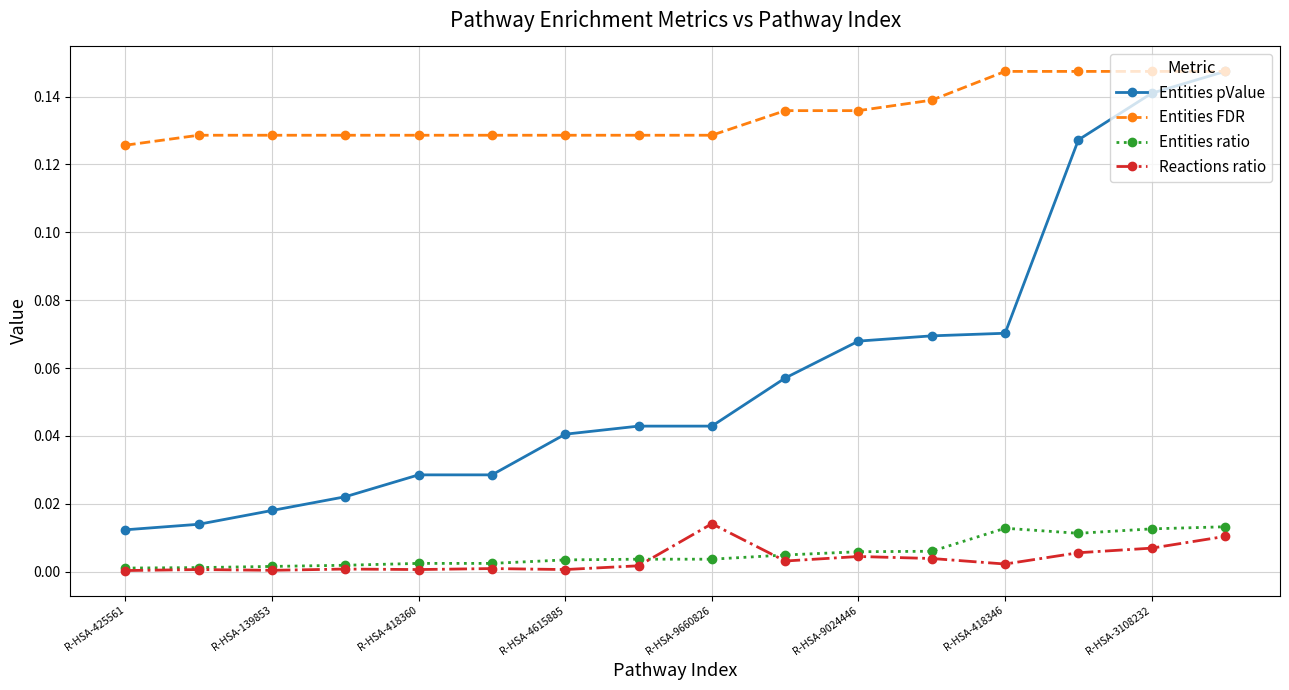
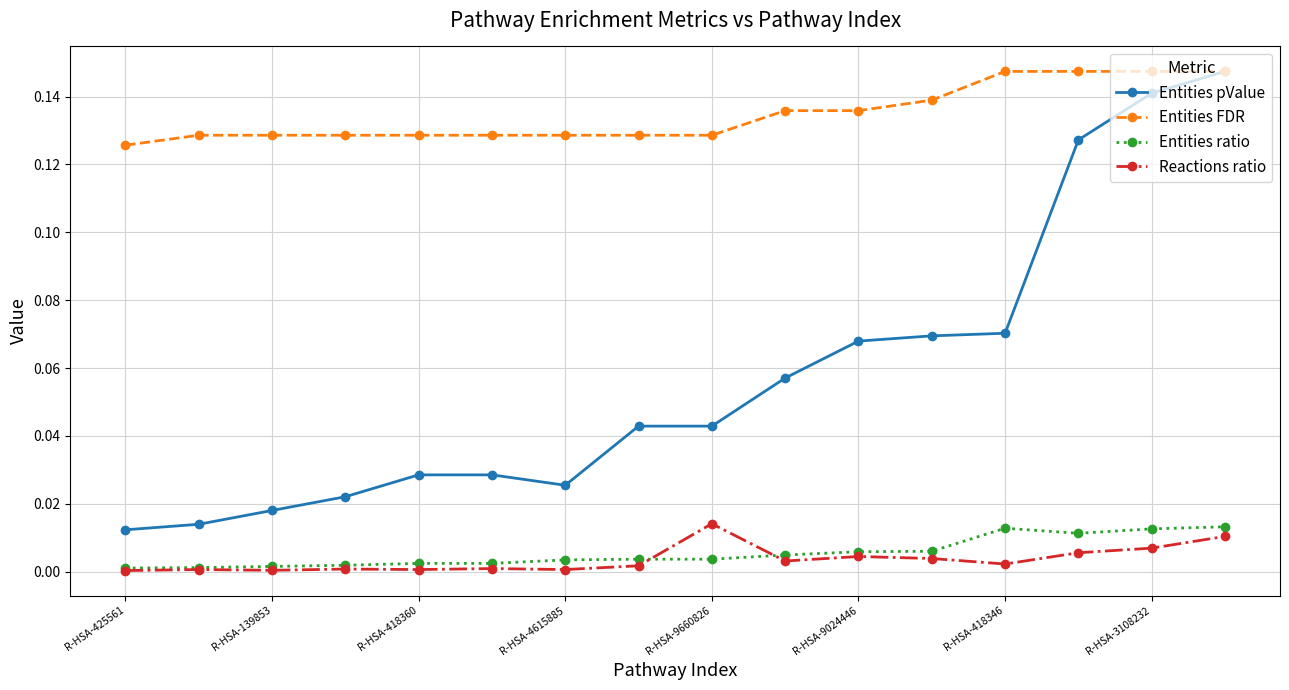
Entities pValue, R-HSA-4615885: 0.040 -> 0.025
